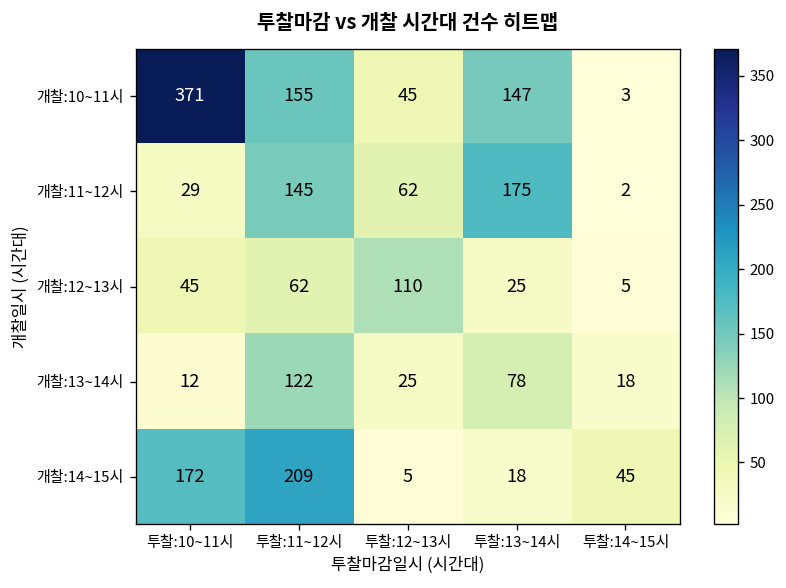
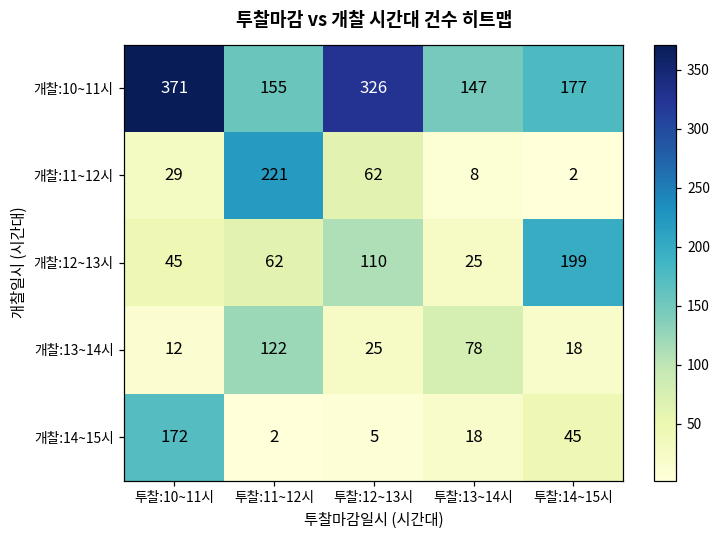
개찰:10~11시, 투찰:12~13시: 45 -> 326
개찰:10~11시, 투찰:14~15시: 3 -> 177
개찰:11~12시, 투찰:11~12시: 145 -> 221
개찰:11~12시, 투찰:13~14시: 175 -> 8
개찰:12~13시, 투찰:14~15시: 5 -> 199
개찰:14~15시, 투찰:11~12시: 209 -> 2
